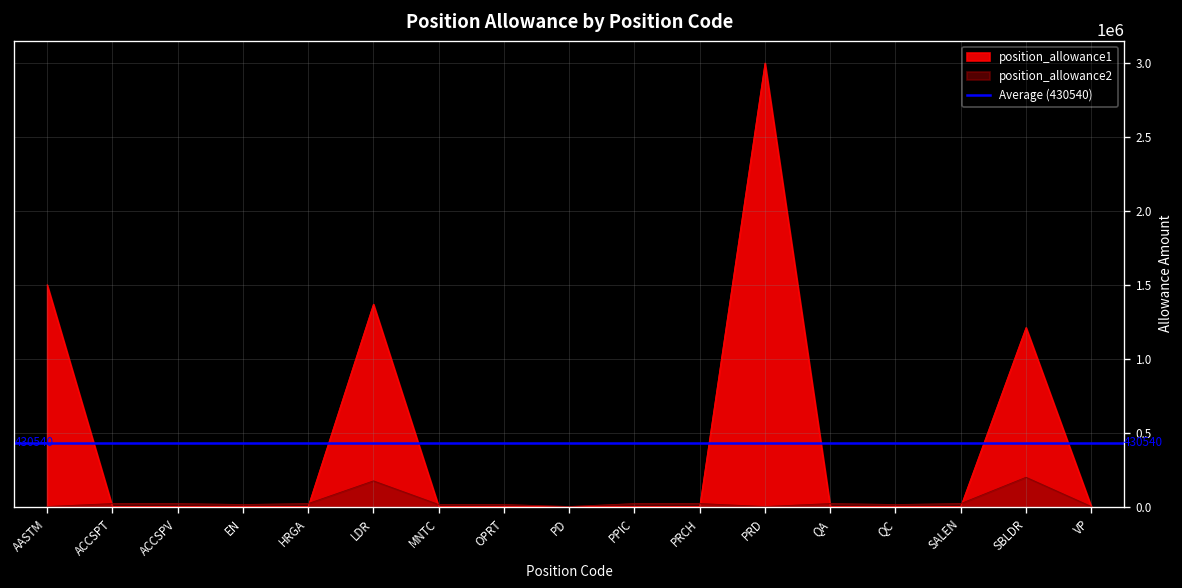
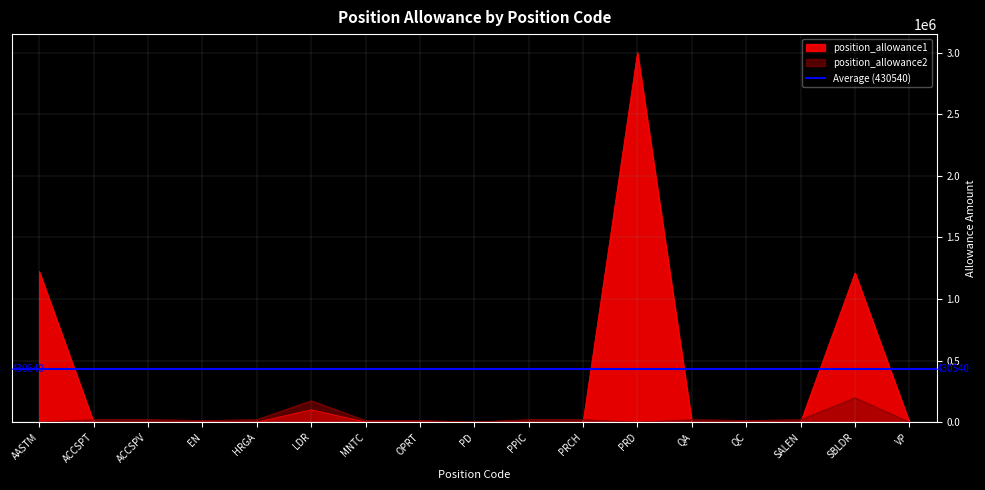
position_allowance1, AASTM: 1500000 -> 1220000
position_allowance1, LDR: 1370000 -> 100000
